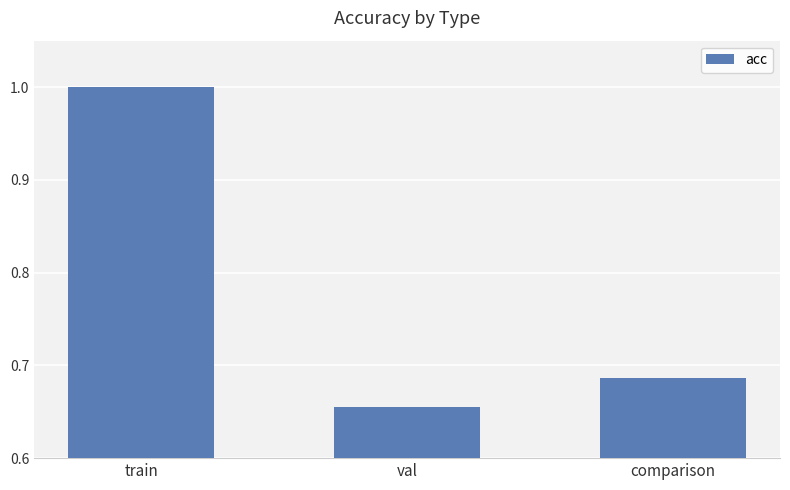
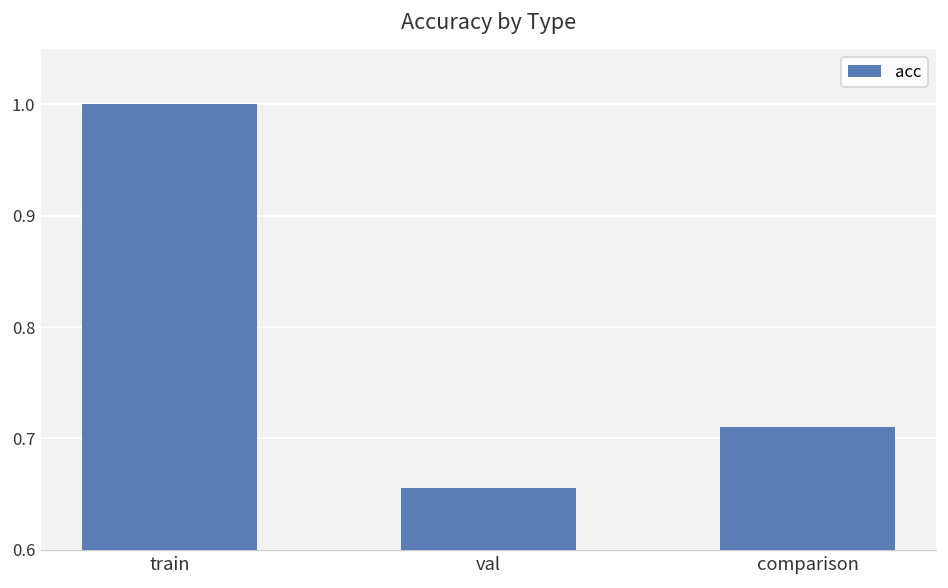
comparison: 0.69 -> 0.71
